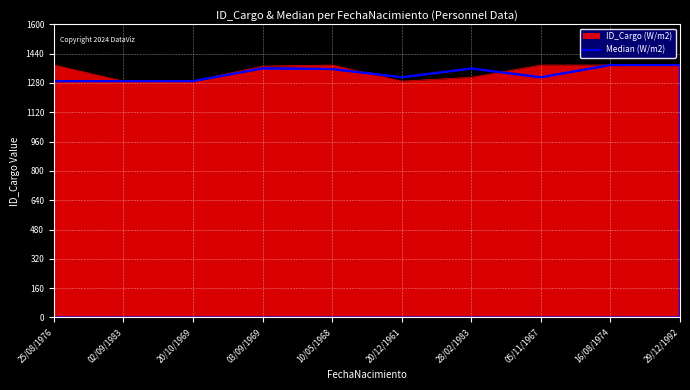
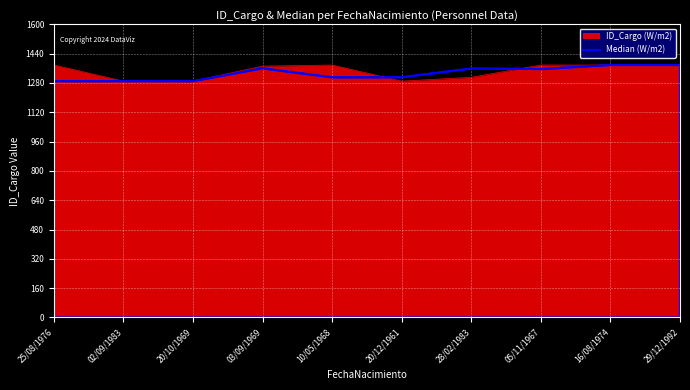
Median (W/m2), 10/05/1968: 1360 -> 1310
Median (W/m2), 05/11/1967: 1310 -> 1360
